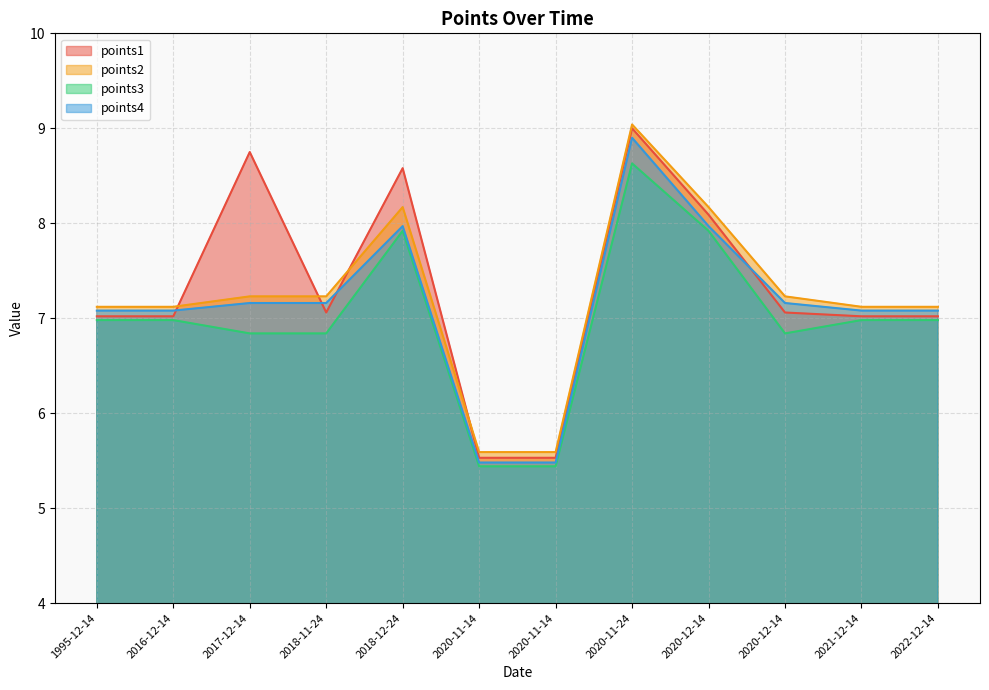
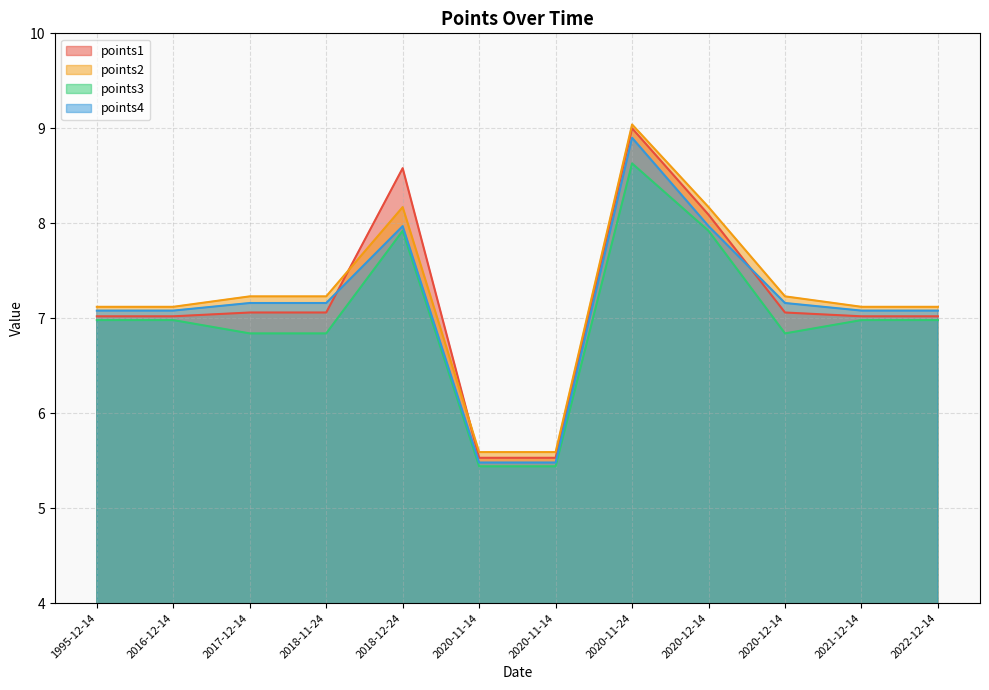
points1, 2017-12-14: 8.8 -> 7.1
